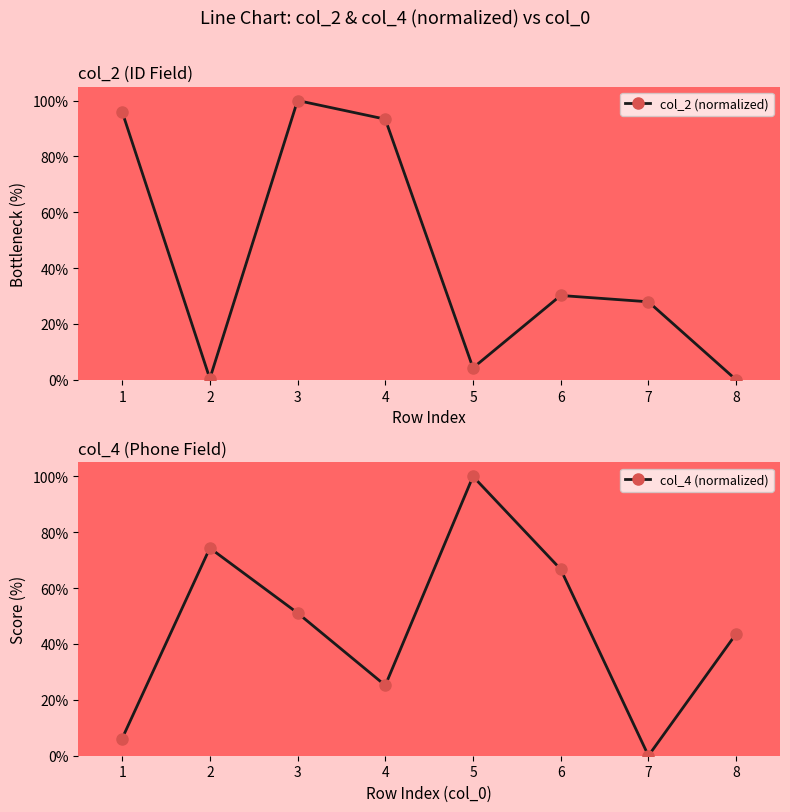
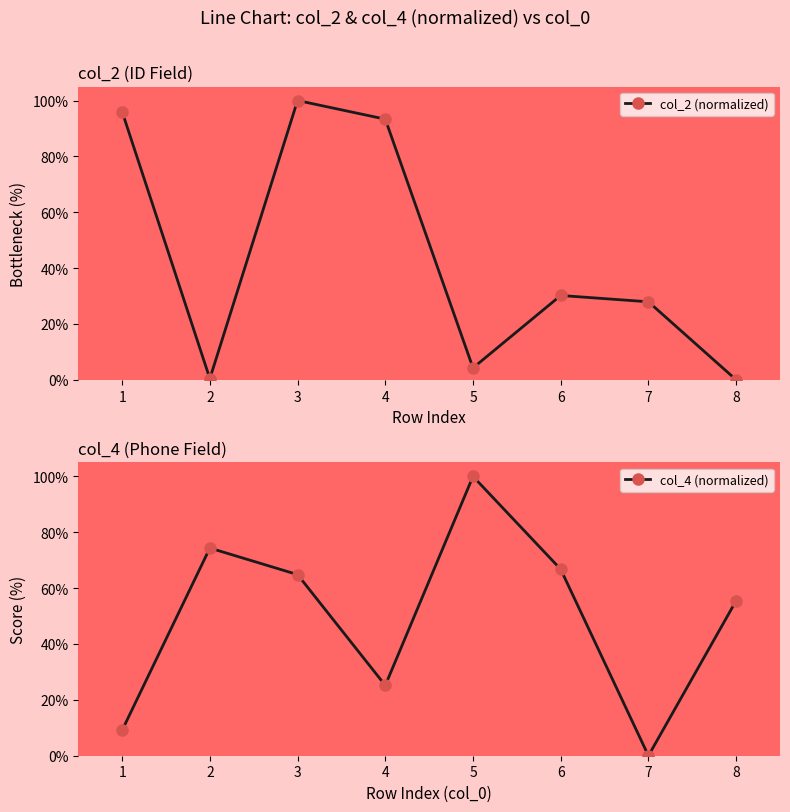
col_4 (Phone Field), 1: 6% -> 9%
col_4 (Phone Field), 3: 51% -> 65%
col_4 (Phone Field), 8: 44% -> 55%
